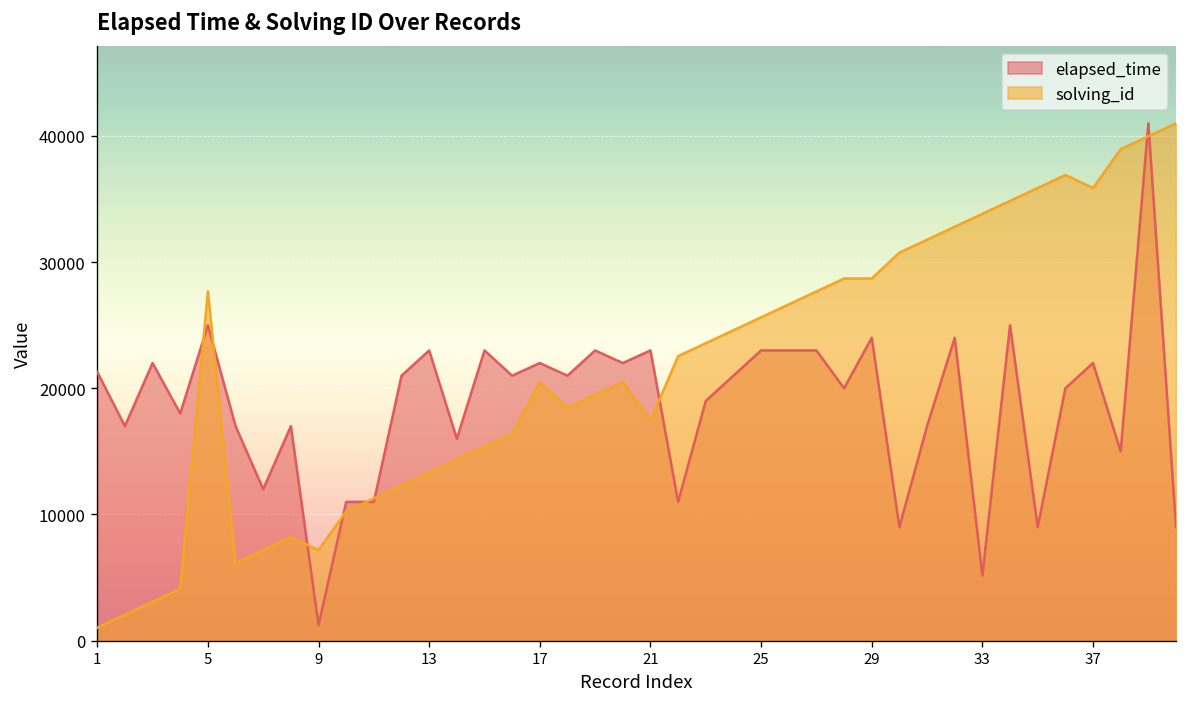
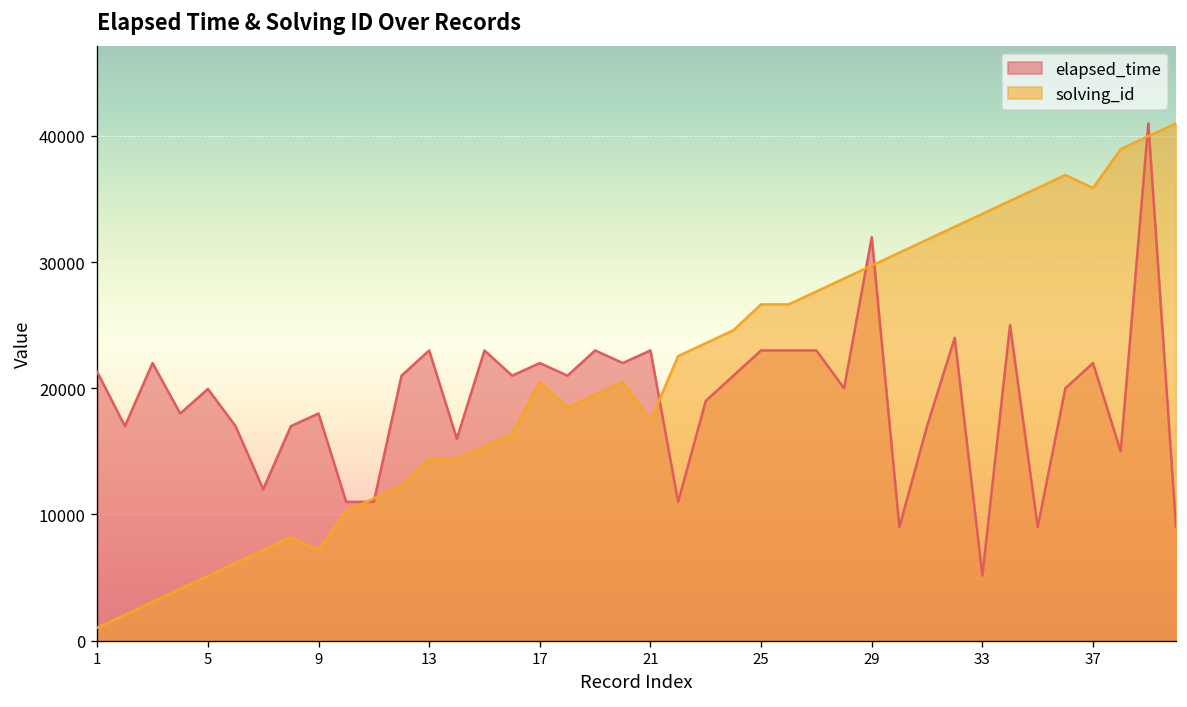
elapsed_time, 5: 25000 -> 20000
solving_id, 5: 27700 -> 5100
elapsed_time, 9: 1200 -> 18000
solving_id, 13: 13300 -> 14400
solving_id, 25: 25600 -> 26700
elapsed_time, 29: 24000 -> 32000
solving_id, 29: 28700 -> 29700
